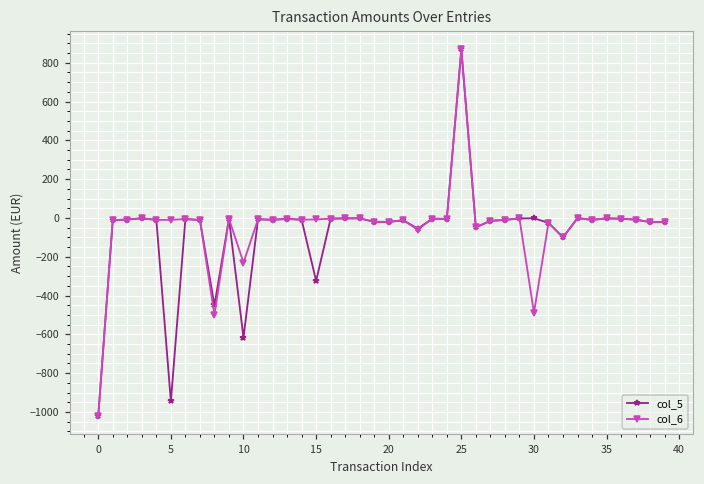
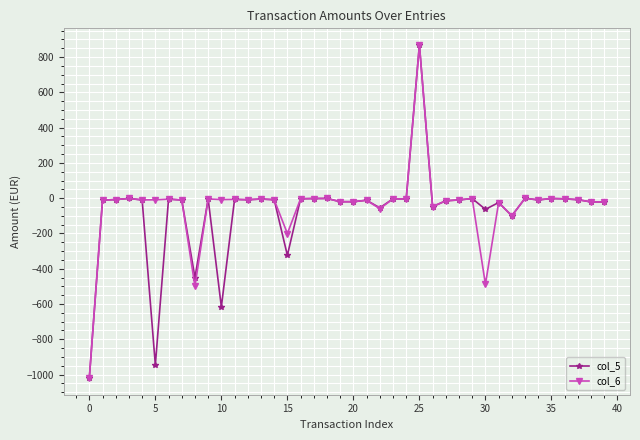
col_6, 10: -230 -> -10
col_6, 15: -10 -> -200
col_5, 30: 0 -> -60
